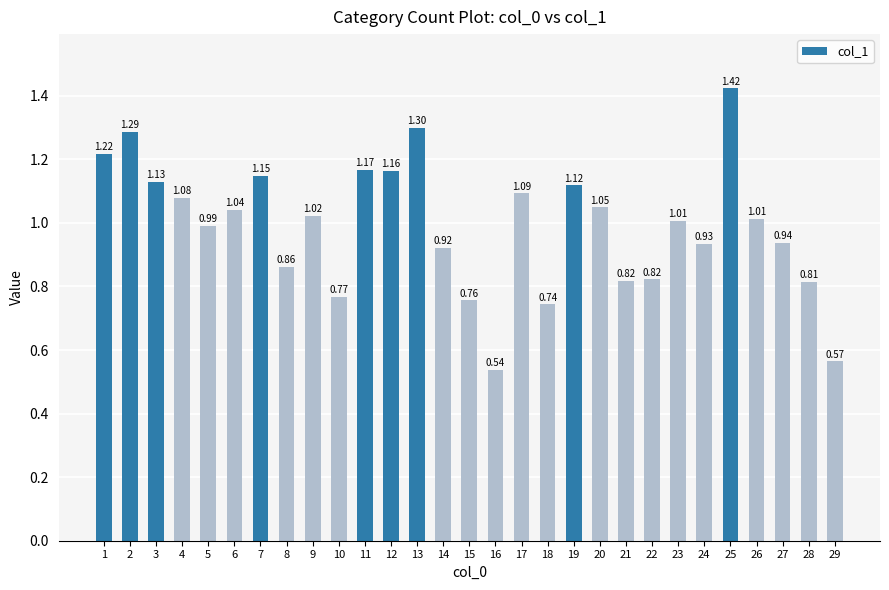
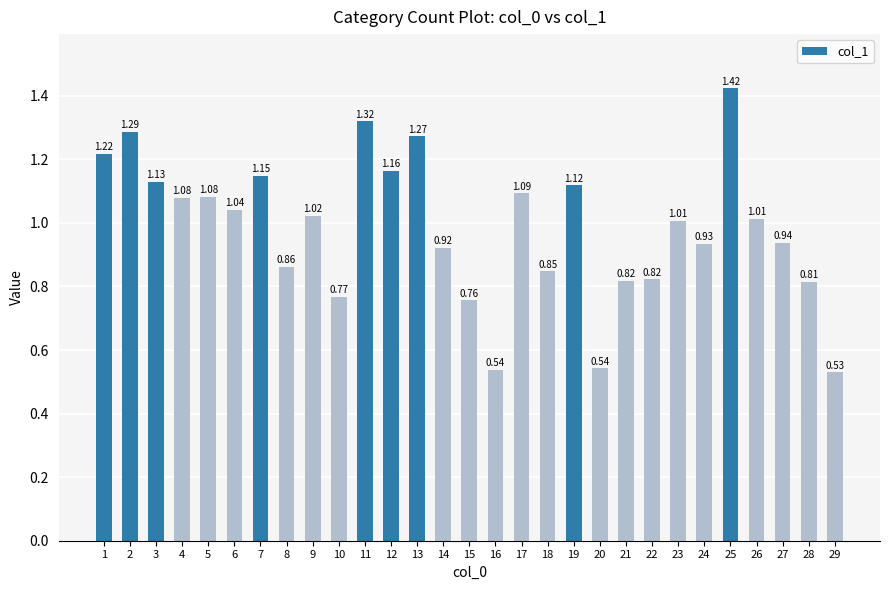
5: 0.99 -> 1.08
11: 1.17 -> 1.32
13: 1.30 -> 1.27
18: 0.74 -> 0.85
20: 1.05 -> 0.54
29: 0.57 -> 0.53
